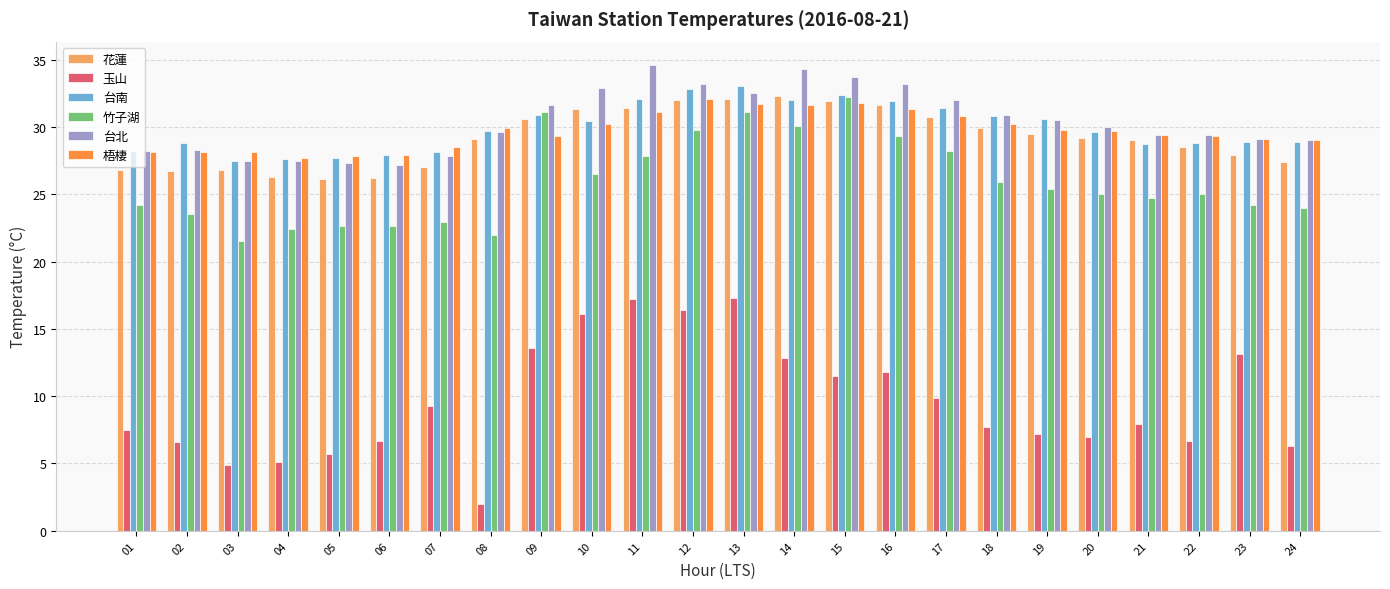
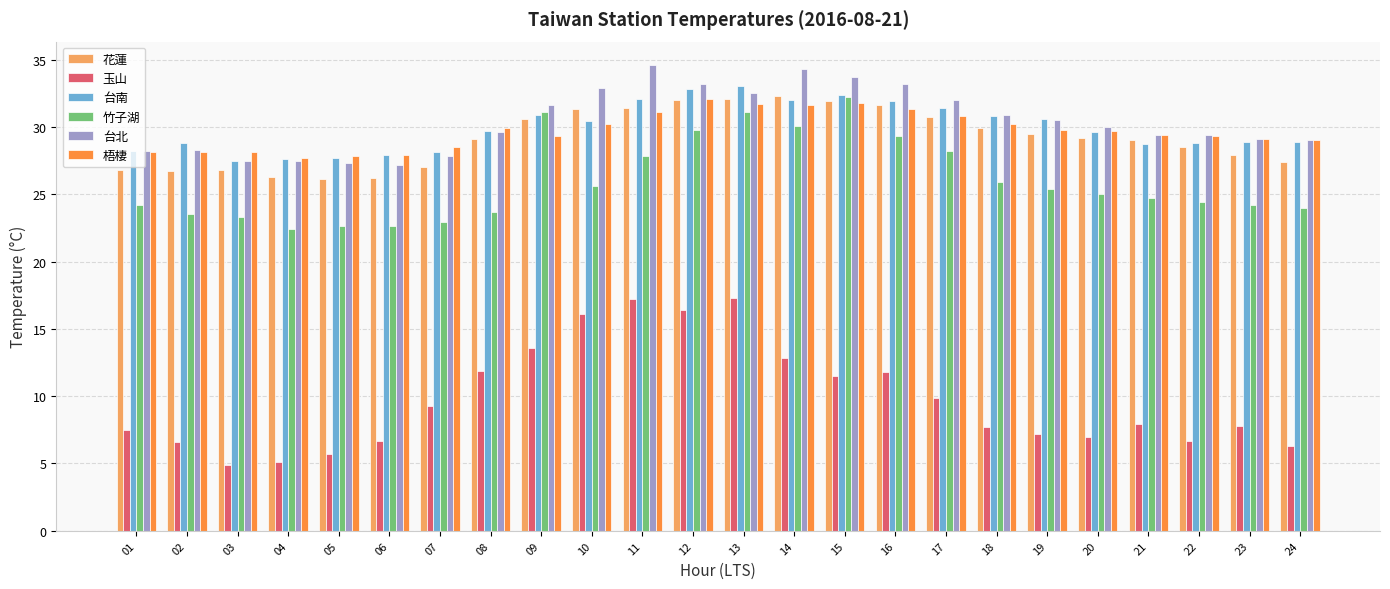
竹子湖, 03: 21.5 -> 23.3
玉山, 08: 2.0 -> 11.9
竹子湖, 08: 22.0 -> 23.7
竹子湖, 10: 26.5 -> 25.6
竹子湖, 22: 25.0 -> 24.4
玉山, 23: 13.1 -> 7.8
